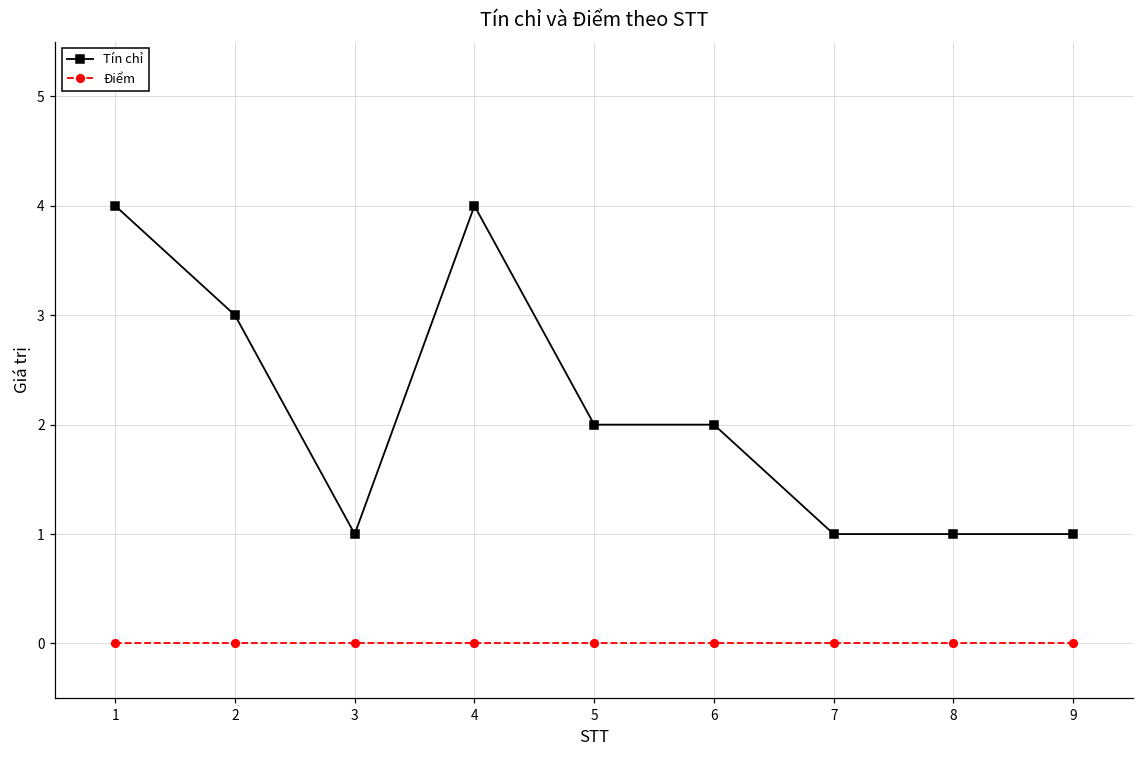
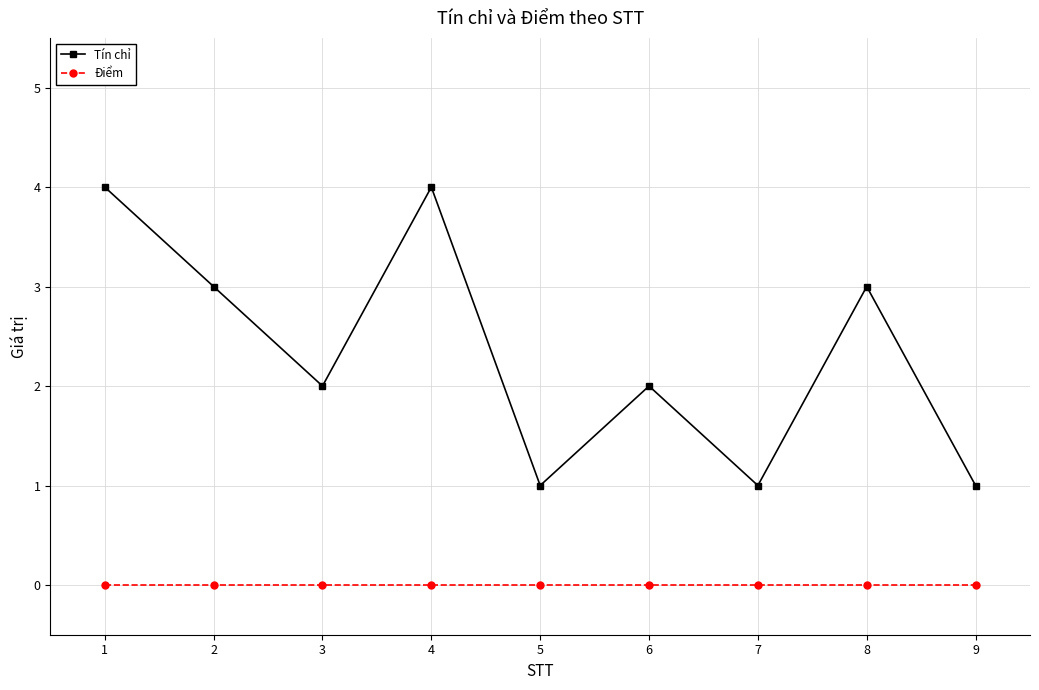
Tín chỉ, 3: 1 -> 2
Tín chỉ, 5: 2 -> 1
Tín chỉ, 8: 1 -> 3
